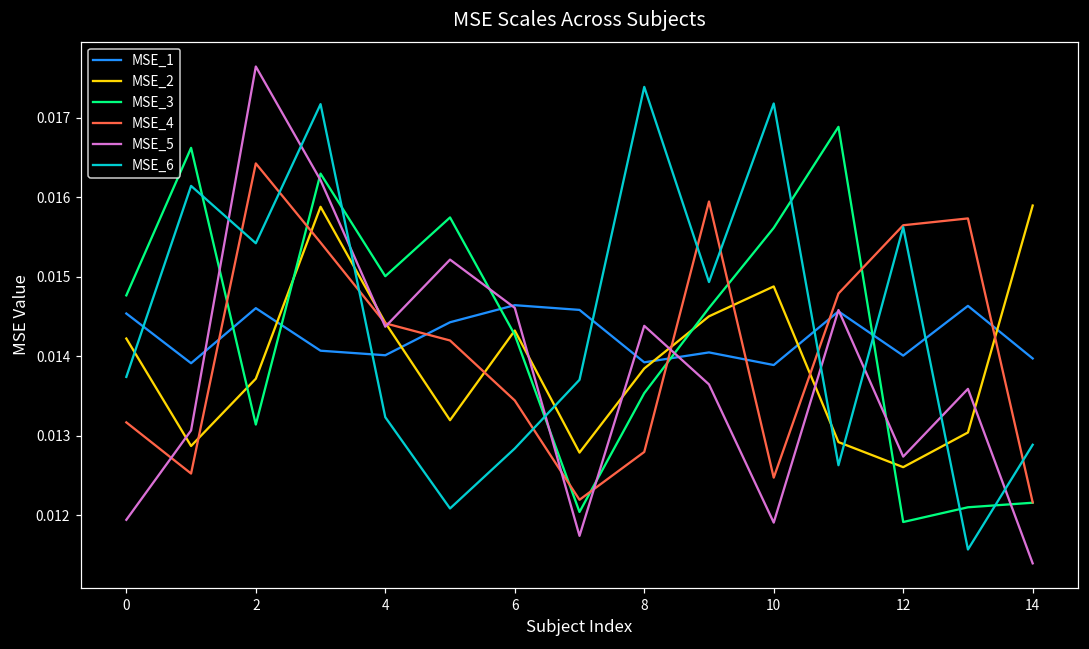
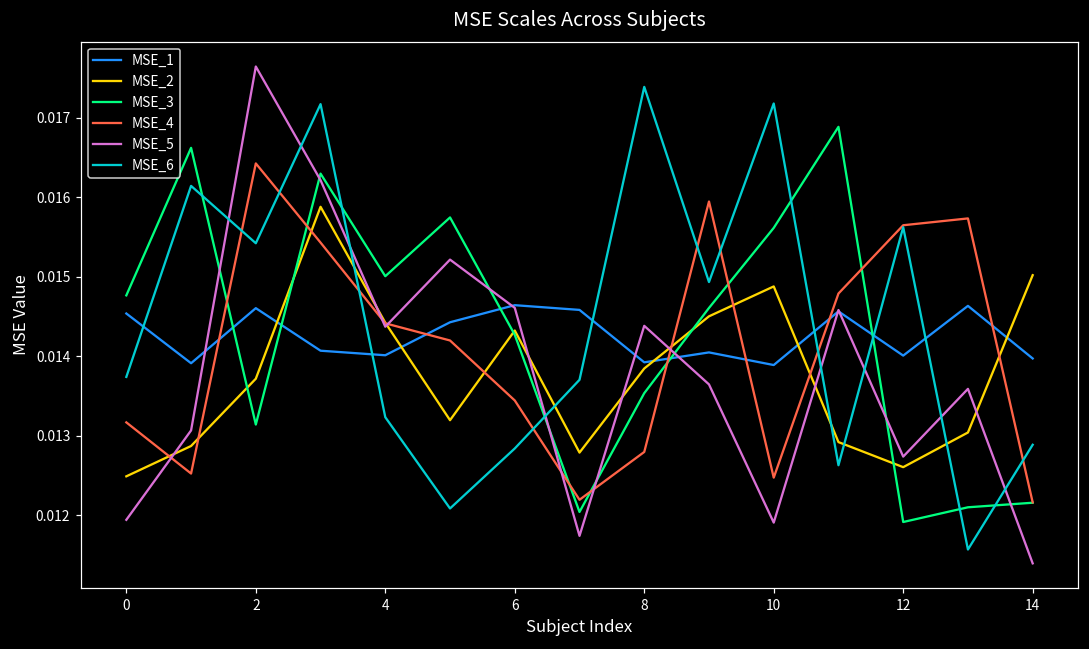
MSE_2, 0: 0.0142 -> 0.0125
MSE_2, 14: 0.0159 -> 0.0150
